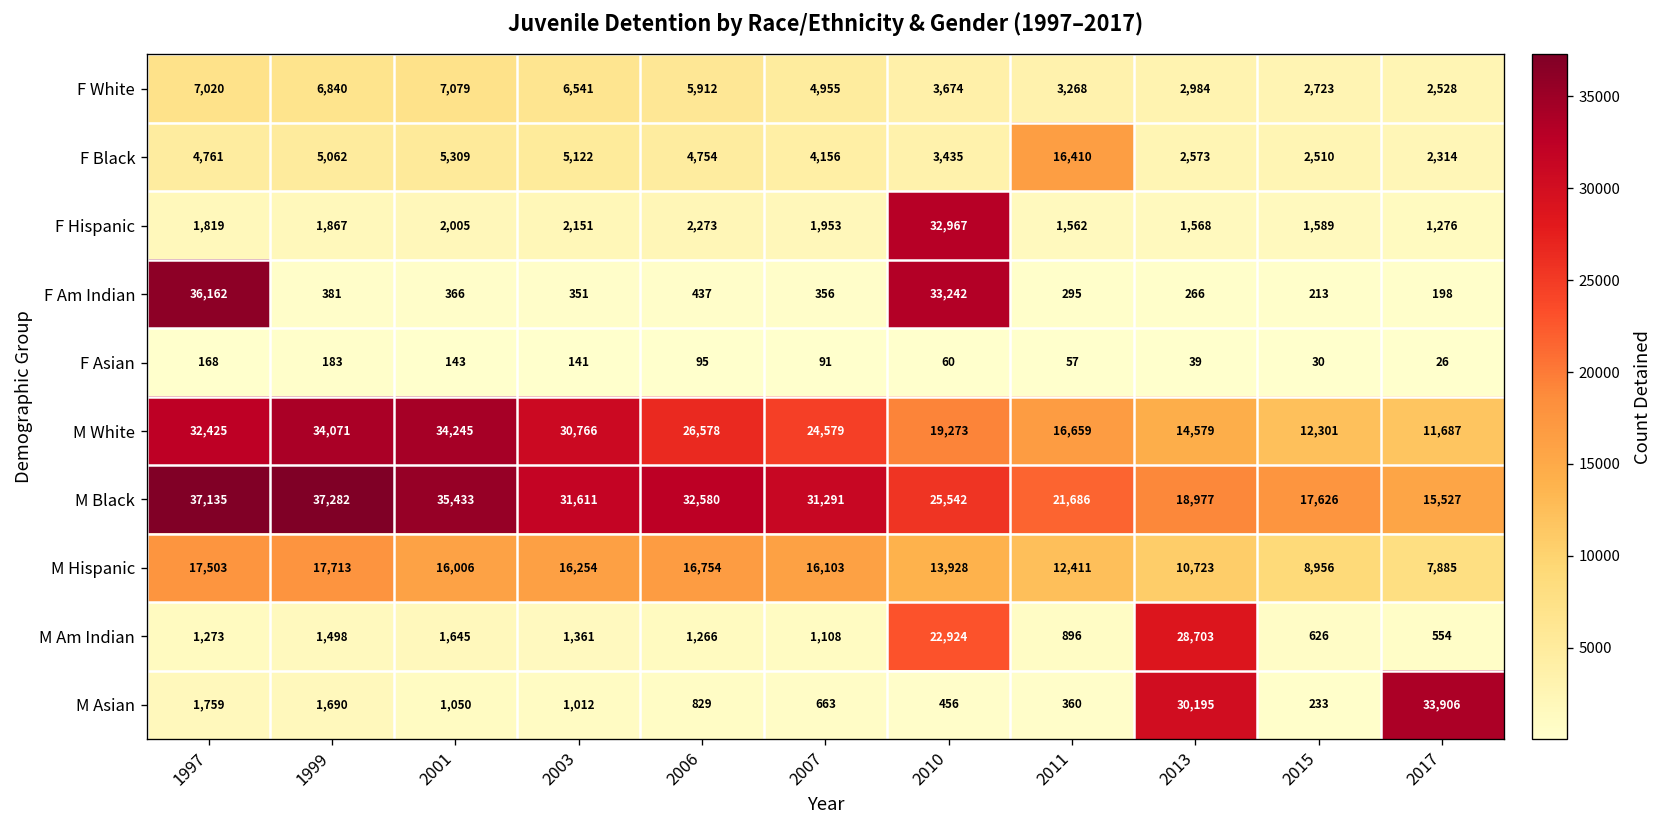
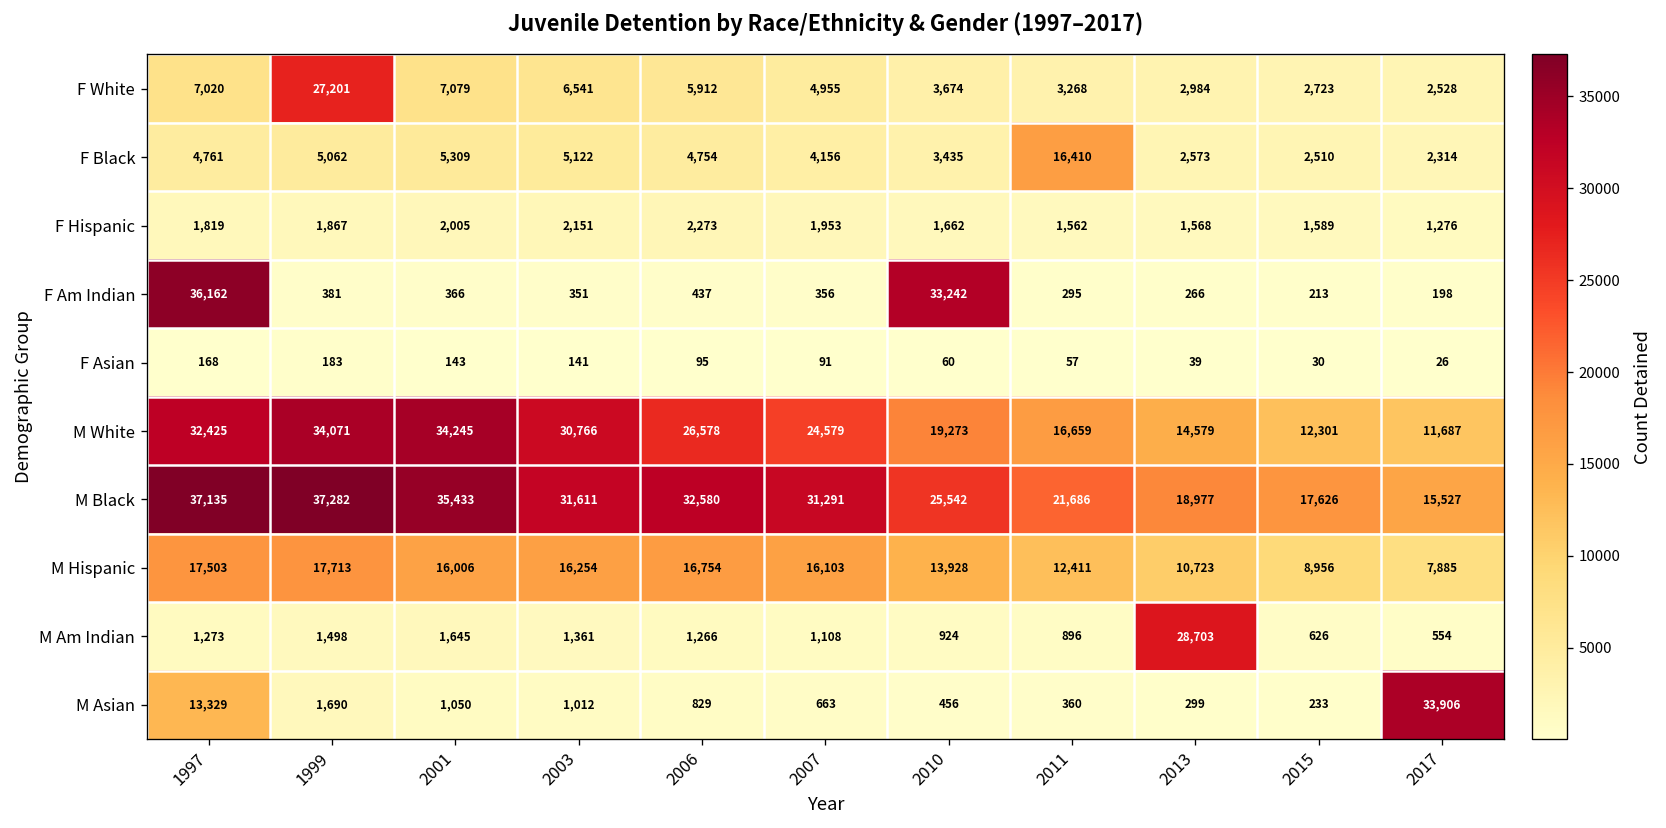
F White, 1999: 6,840 -> 27,201
F Hispanic, 2010: 32,967 -> 1,662
M Am Indian, 2010: 22,924 -> 924
M Asian, 1997: 1,759 -> 13,329
M Asian, 2013: 30,195 -> 299
